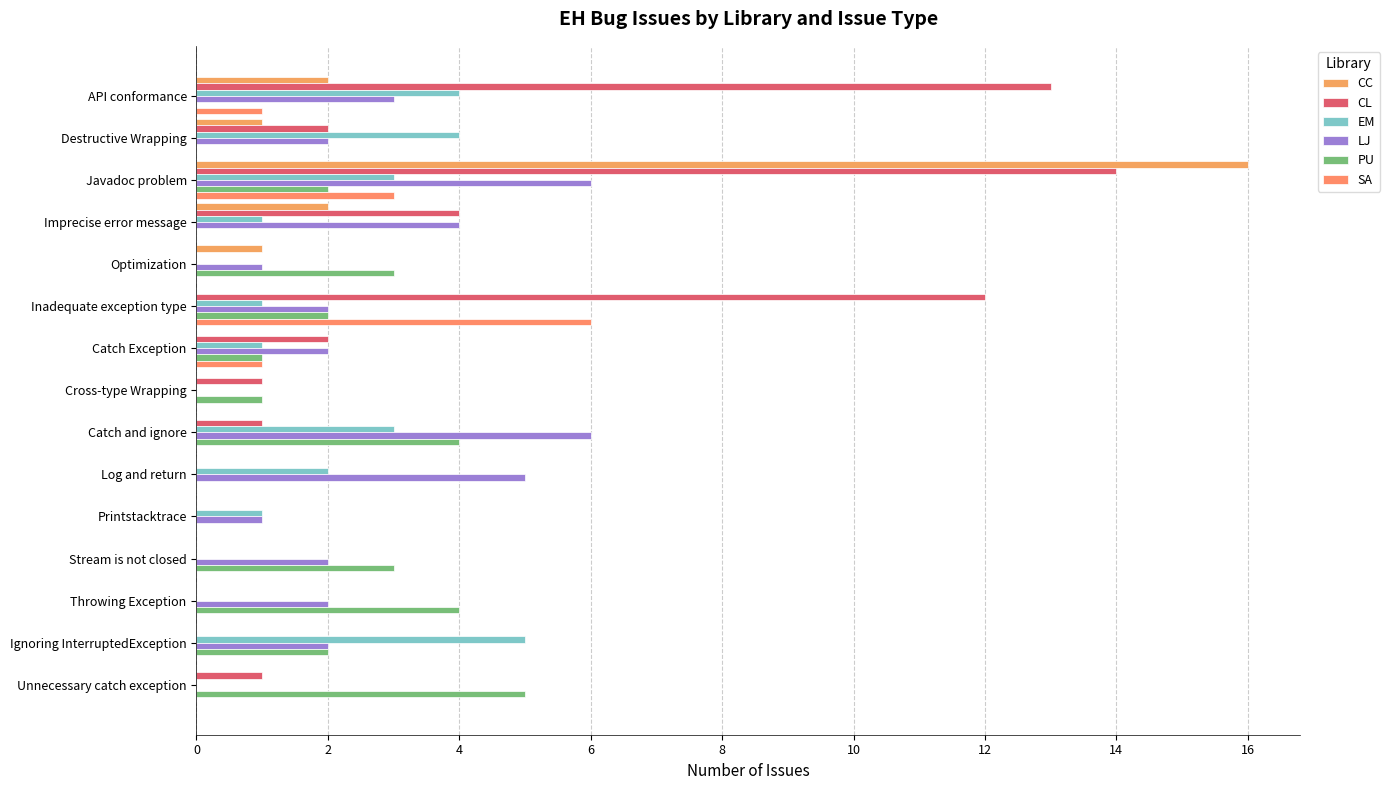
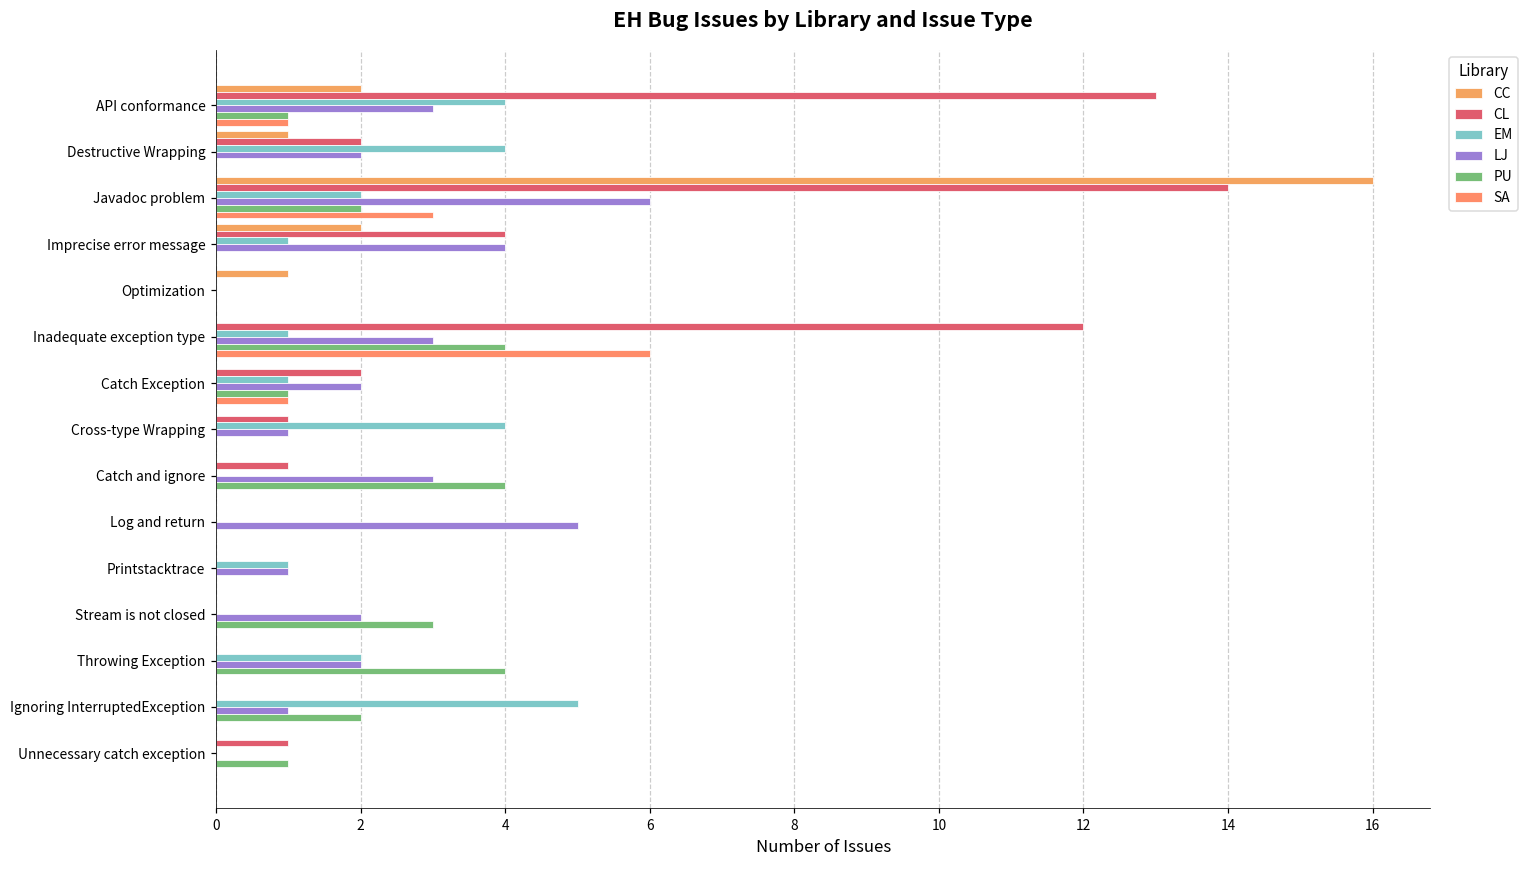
PU, API conformance: 0 -> 1
EM, Javadoc problem: 3 -> 2
LJ, Optimization: 1 -> 0
PU, Optimization: 3 -> 0
LJ, Inadequate exception type: 2 -> 3
PU, Inadequate exception type: 2 -> 4
EM, Cross-type Wrapping: 0 -> 4
LJ, Cross-type Wrapping: 0 -> 1
PU, Cross-type Wrapping: 1 -> 0
EM, Catch and ignore: 3 -> 0
LJ, Catch and ignore: 6 -> 3
EM, Log and return: 2 -> 0
EM, Throwing Exception: 0 -> 2
LJ, Ignoring InterruptedException: 2 -> 1
PU, Unnecessary catch exception: 5 -> 1
